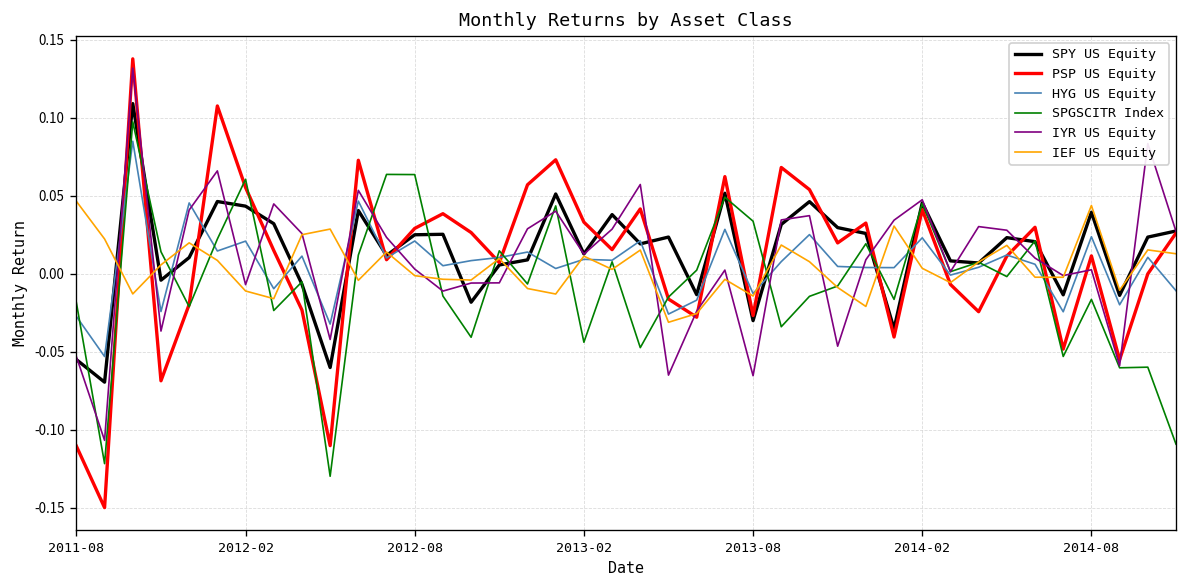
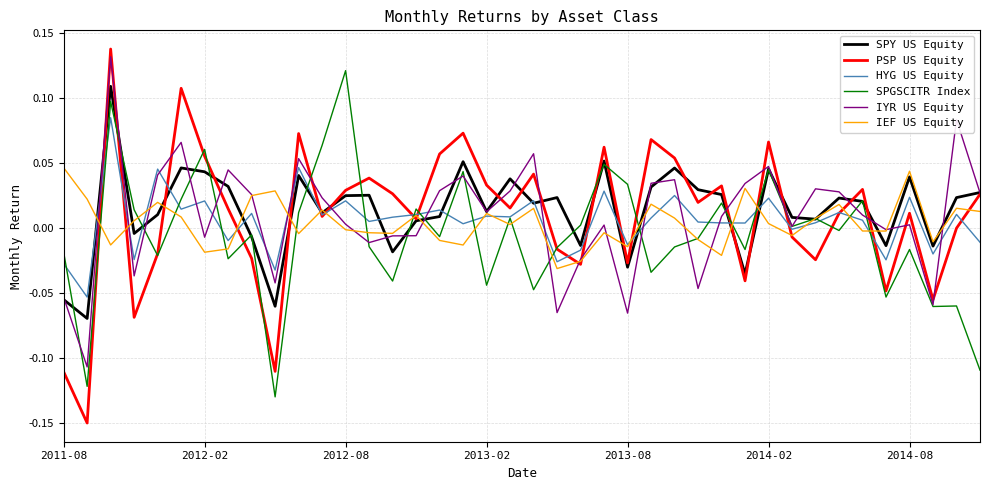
IEF US Equity, 2012-02: -0.011 -> -0.018
SPGSCITR Index, 2012-08: 0.064 -> 0.121
PSP US Equity, 2014-02: 0.041 -> 0.066
